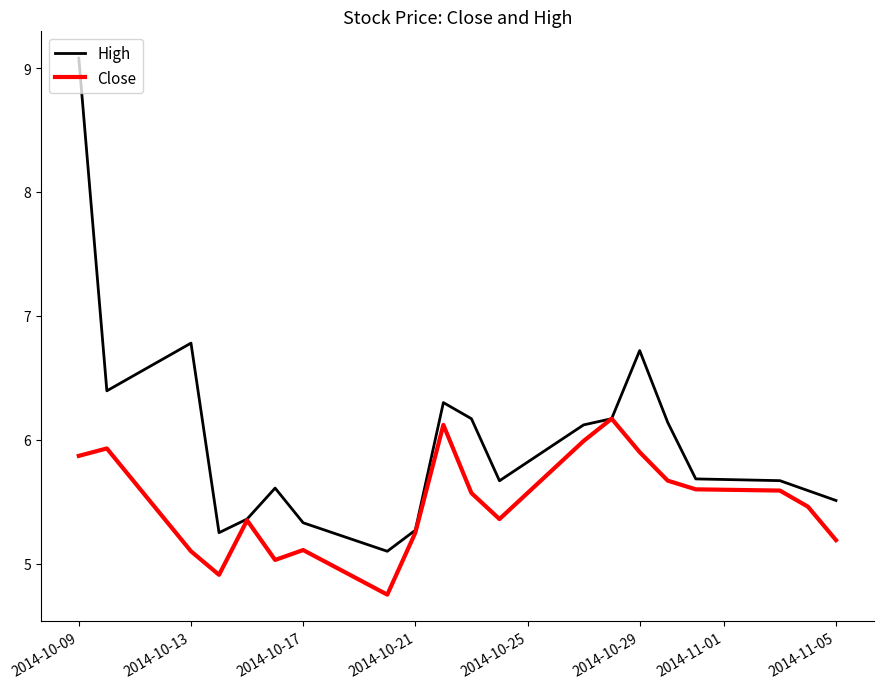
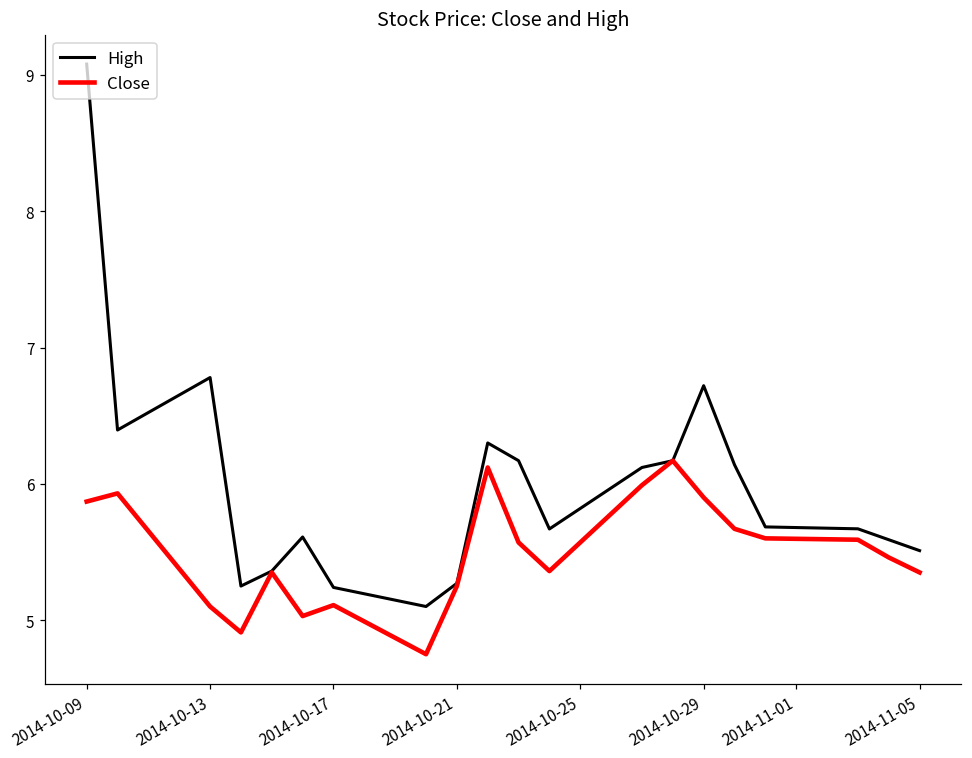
High, 2014-10-17: 5.33 -> 5.24
Close, 2014-11-05: 5.19 -> 5.35
